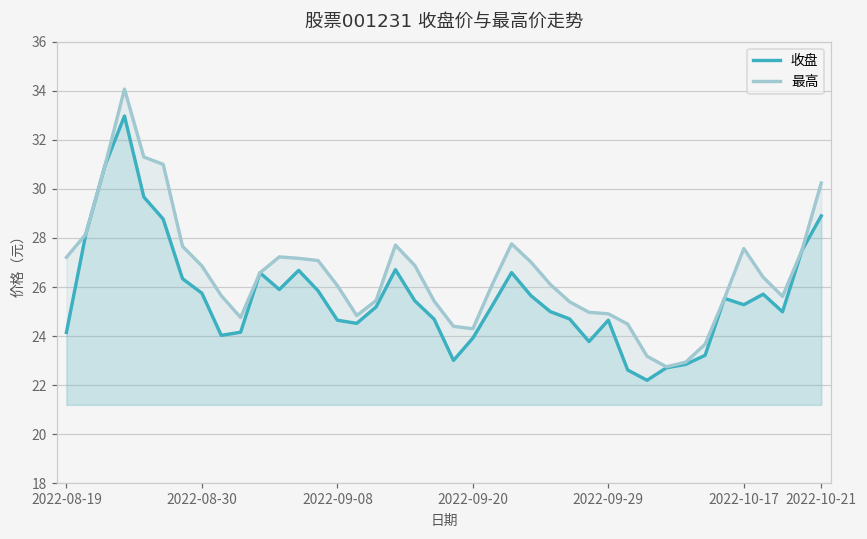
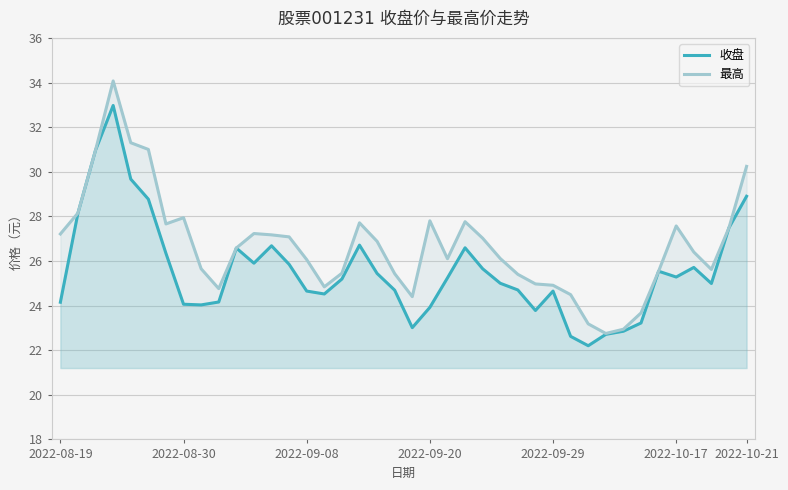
收盘, 2022-08-30: 25.8 -> 24.1
最高, 2022-08-30: 26.9 -> 27.9
最高, 2022-09-20: 24.3 -> 27.8
